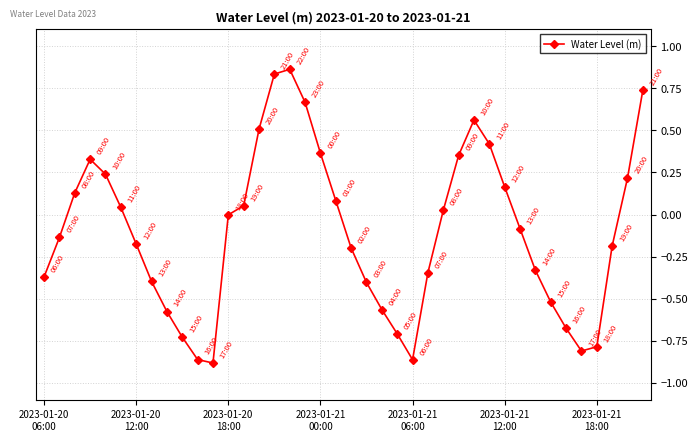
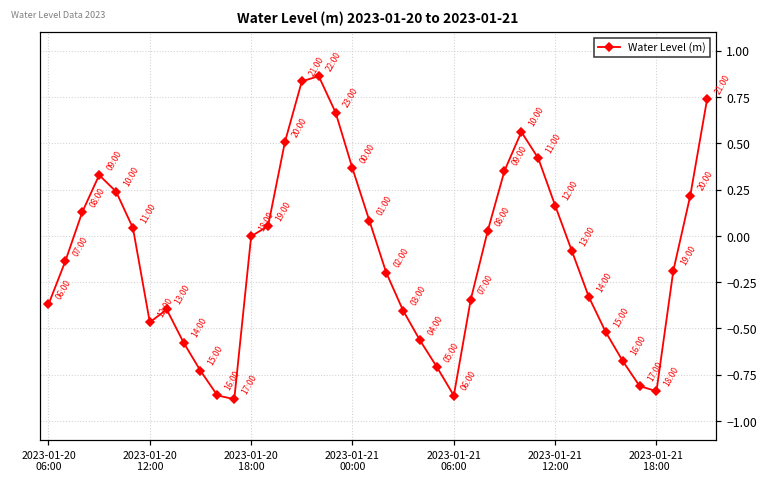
2023-01-20 12:00: -0.18 -> -0.47
2023-01-21 18:00: -0.79 -> -0.84
